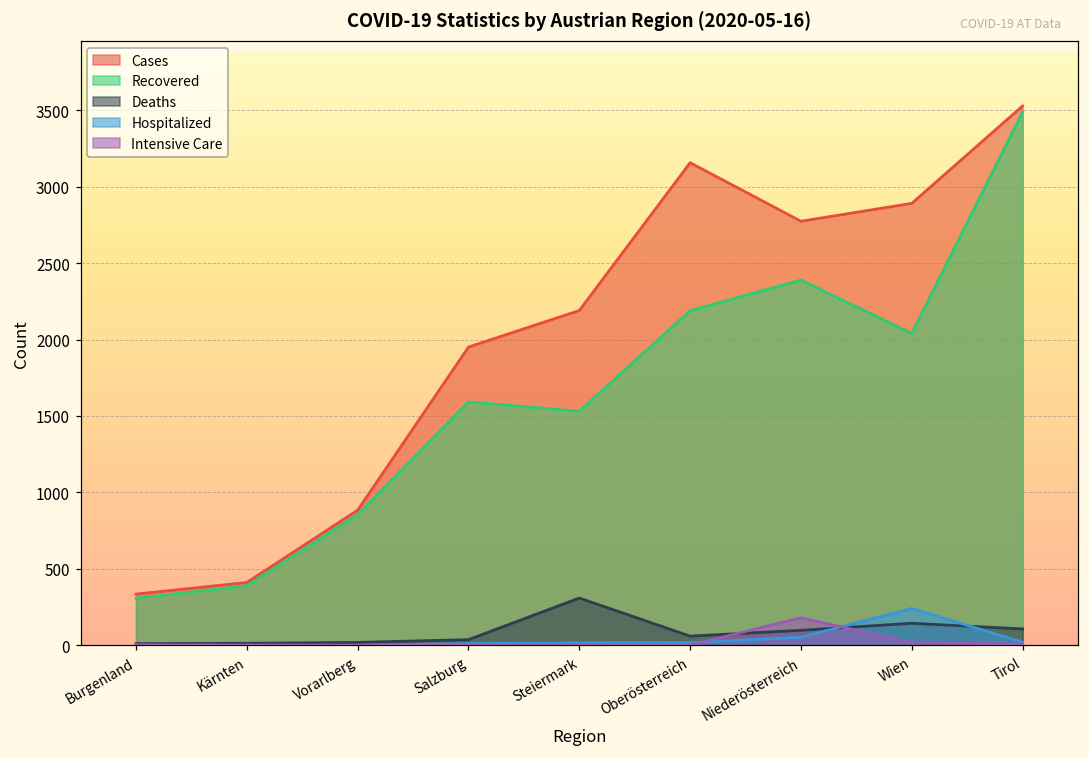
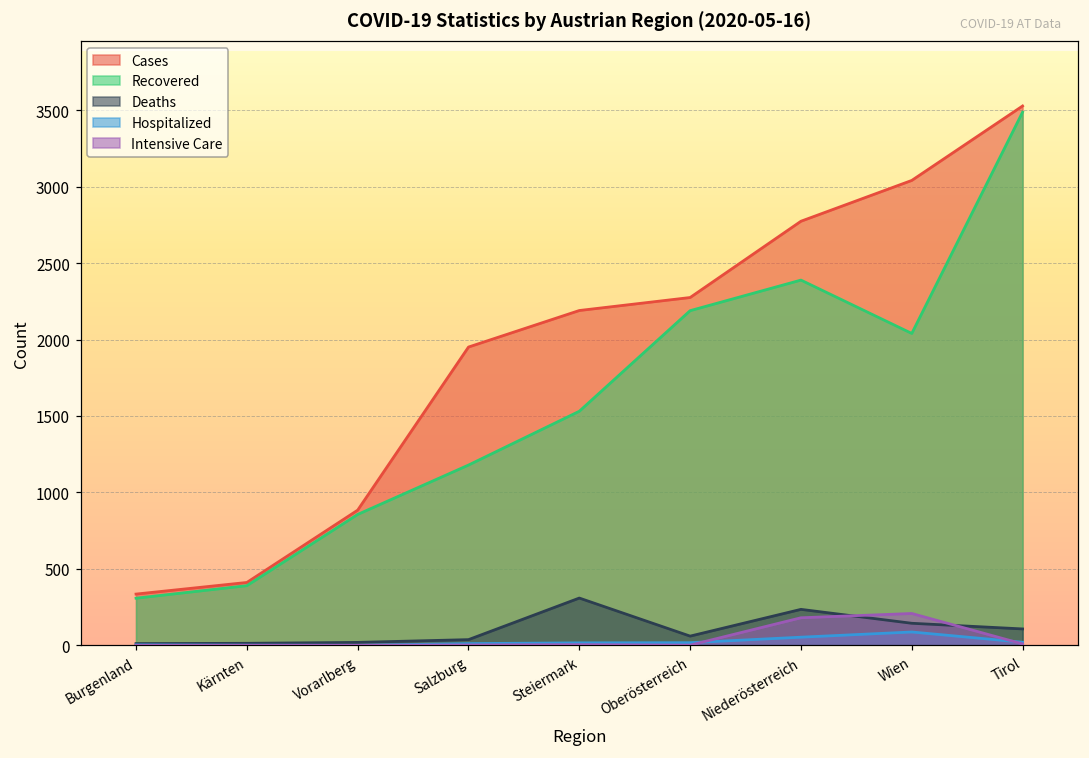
Recovered, Salzburg: 1590 -> 1180
Cases, Oberösterreich: 3160 -> 2280
Deaths, Niederösterreich: 100 -> 240
Cases, Wien: 2890 -> 3040
Hospitalized, Wien: 240 -> 90
Intensive Care, Wien: 20 -> 210
